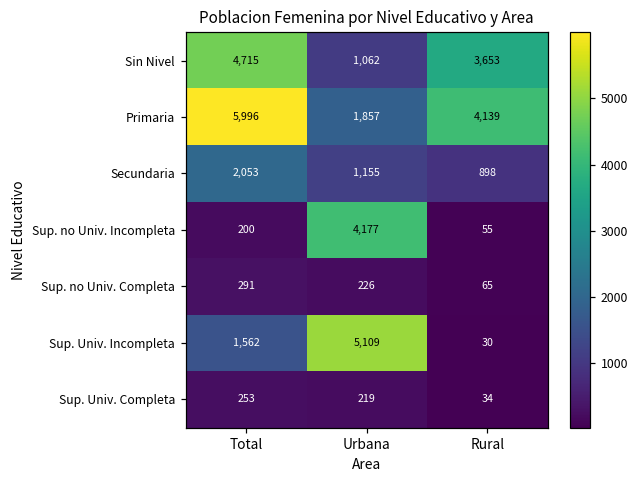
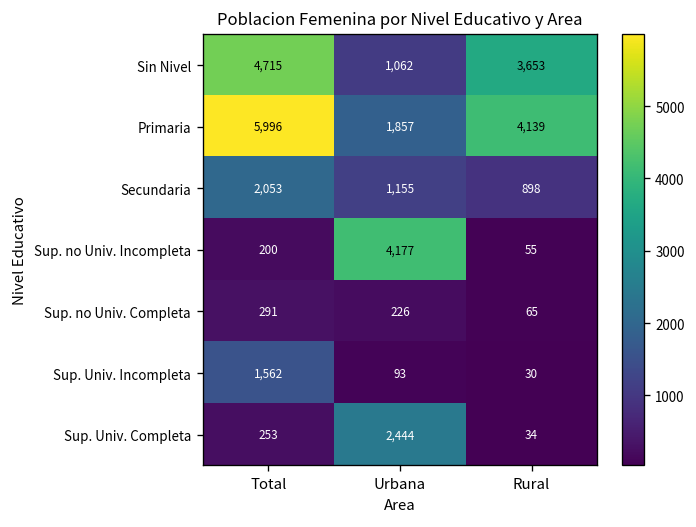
Sup. Univ. Incompleta, Urbana: 5,109 -> 93
Sup. Univ. Completa, Urbana: 219 -> 2,444
